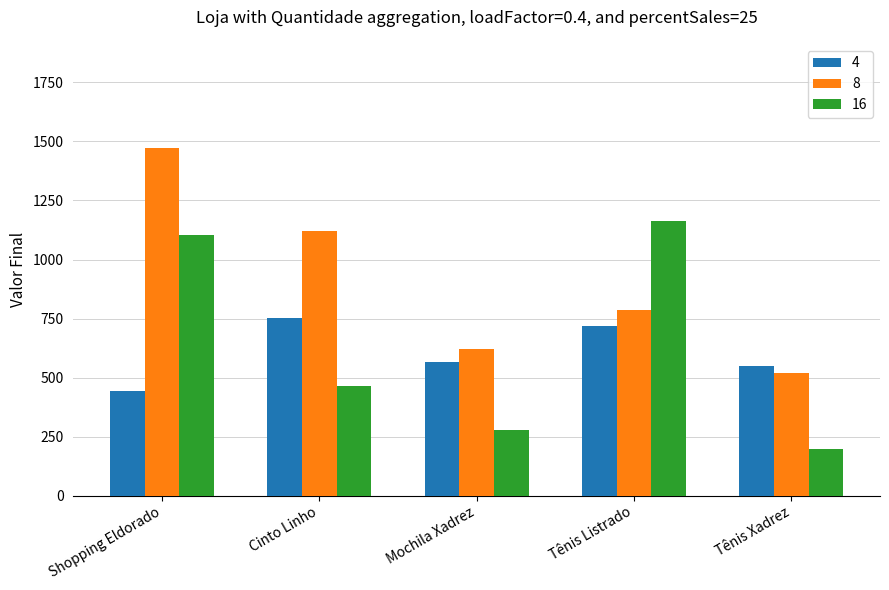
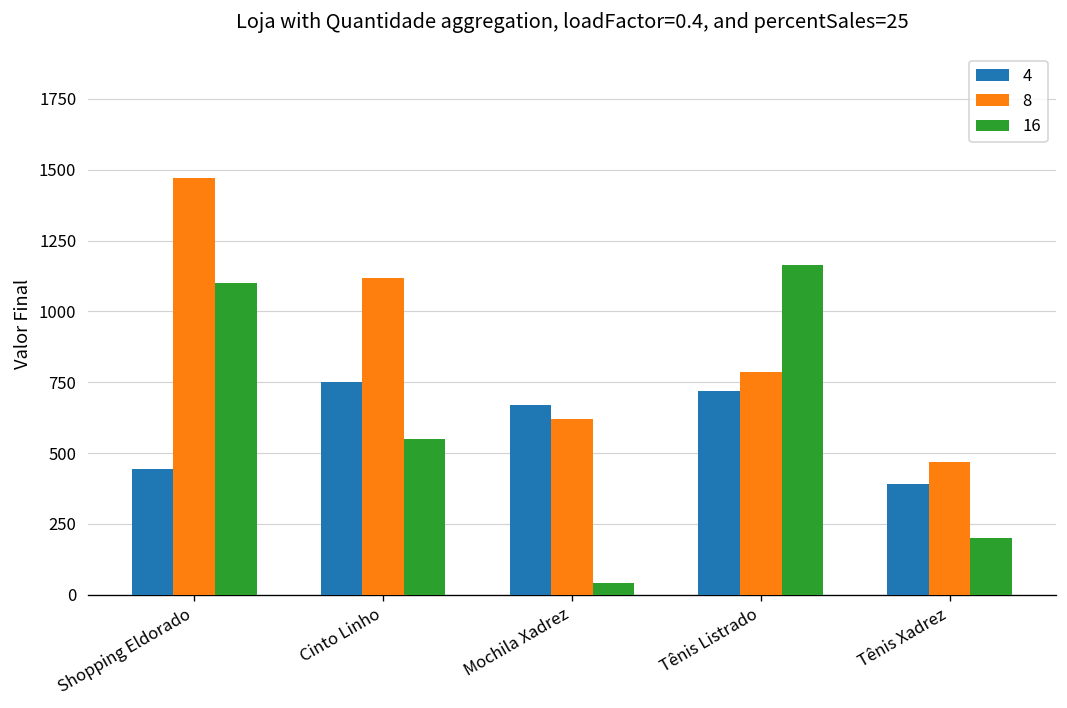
16, Cinto Linho: 470 -> 550
4, Mochila Xadrez: 570 -> 670
16, Mochila Xadrez: 280 -> 40
4, Tênis Xadrez: 550 -> 390
8, Tênis Xadrez: 520 -> 470
